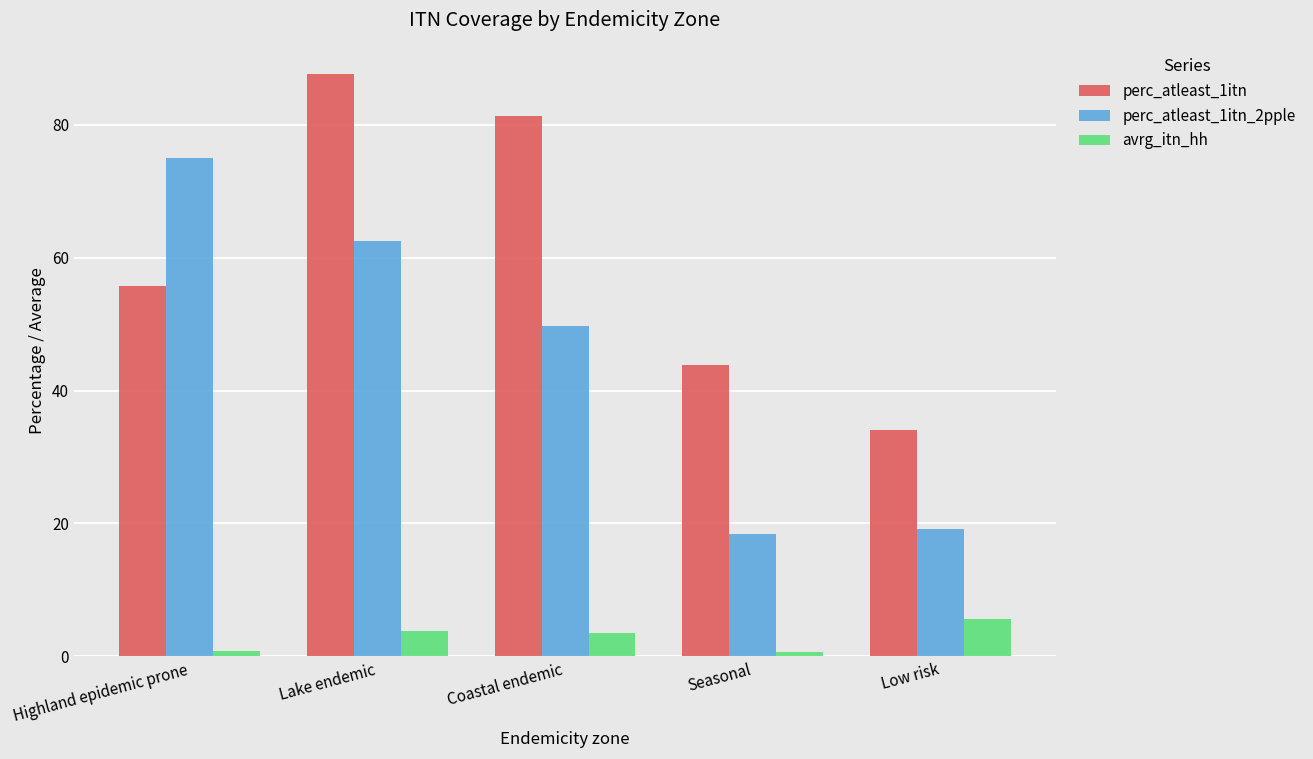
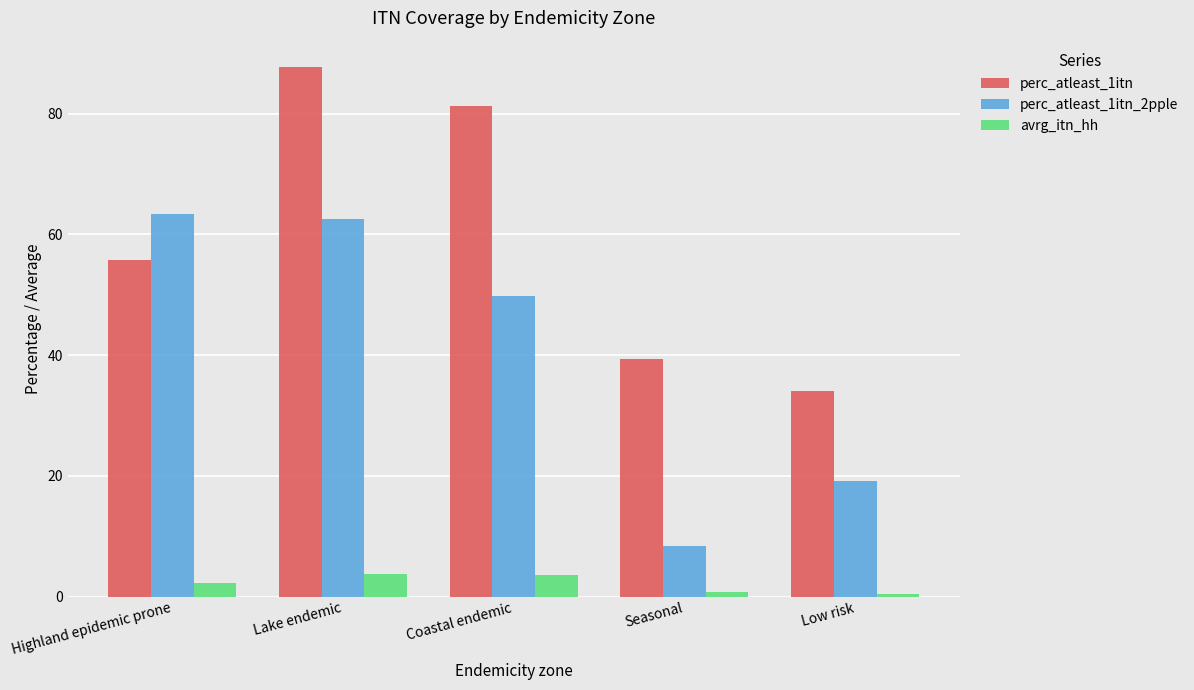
perc_atleast_1itn_2pple, Highland epidemic prone: 75 -> 63
avrg_itn_hh, Highland epidemic prone: 1 -> 2
perc_atleast_1itn, Seasonal: 44 -> 39
perc_atleast_1itn_2pple, Seasonal: 18 -> 8
avrg_itn_hh, Low risk: 6 -> 1
